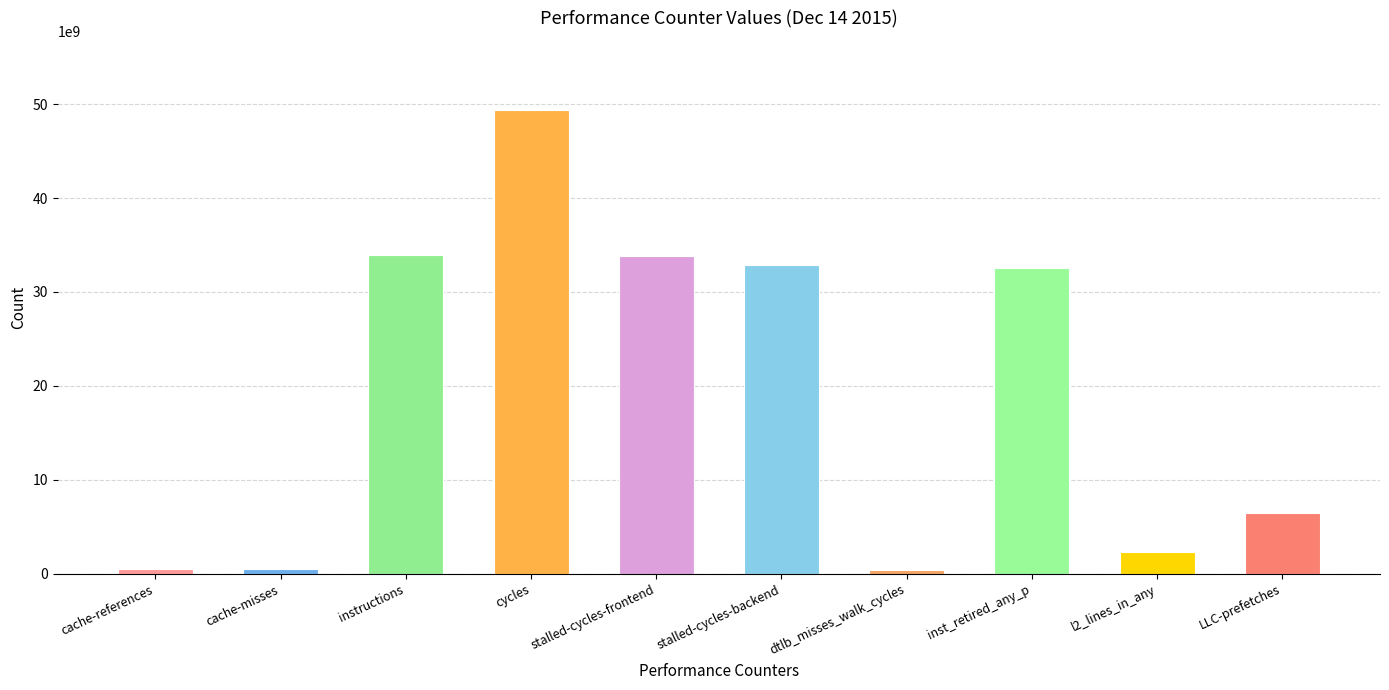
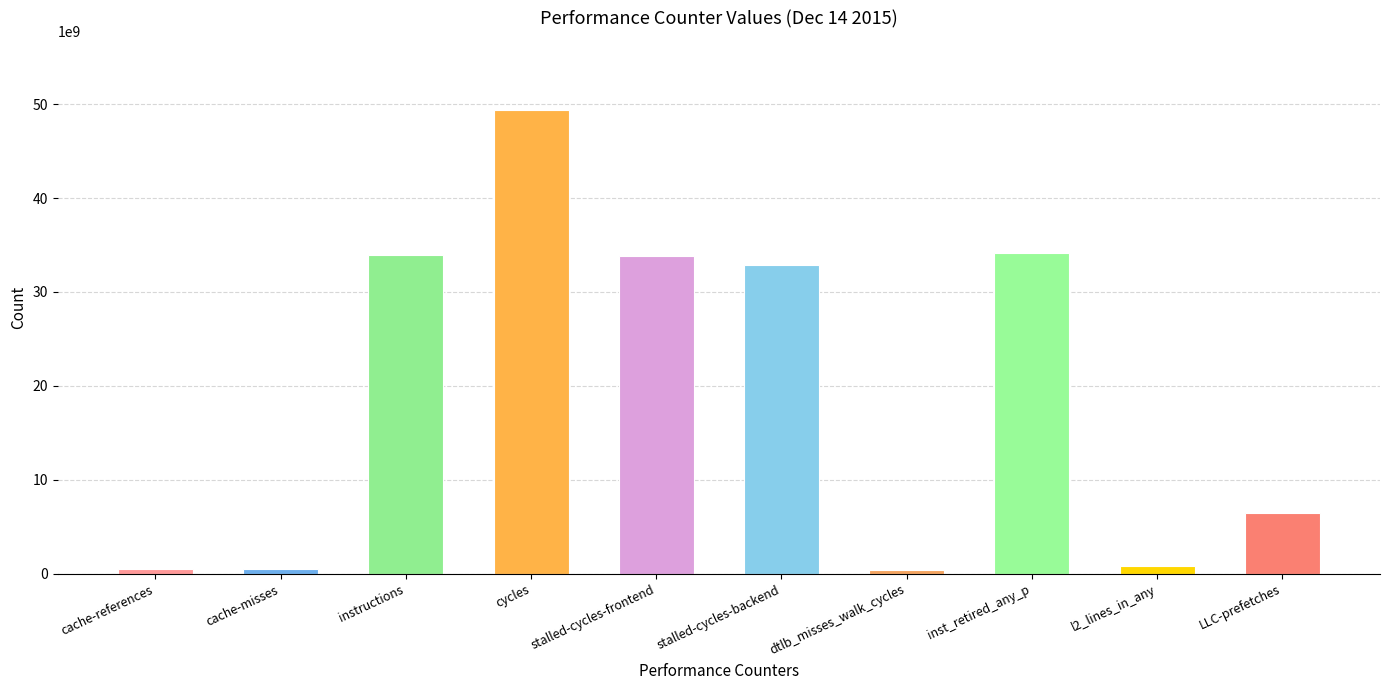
inst_retired_any_p: 33000000000 -> 34000000000
l2_lines_in_any: 2000000000 -> 1000000000
